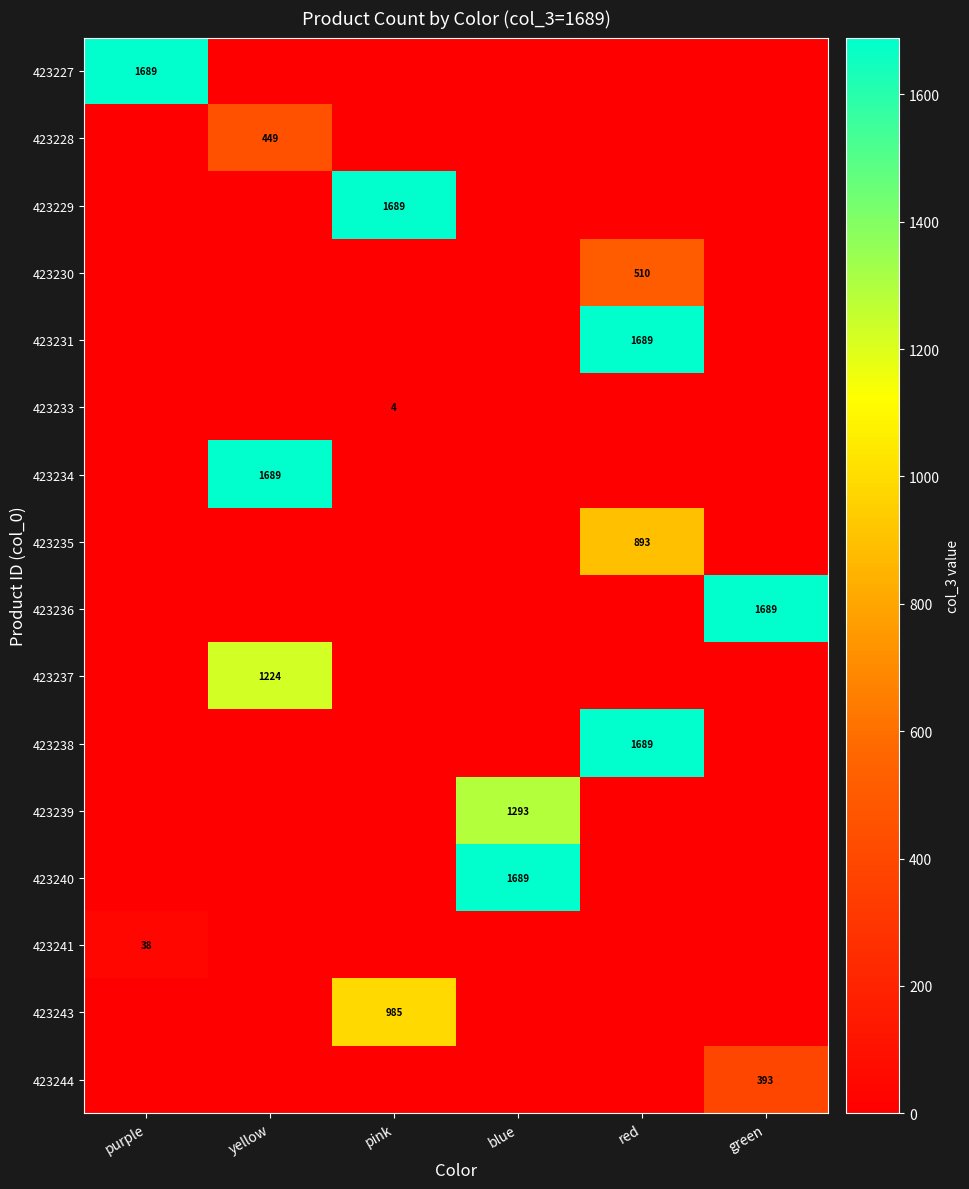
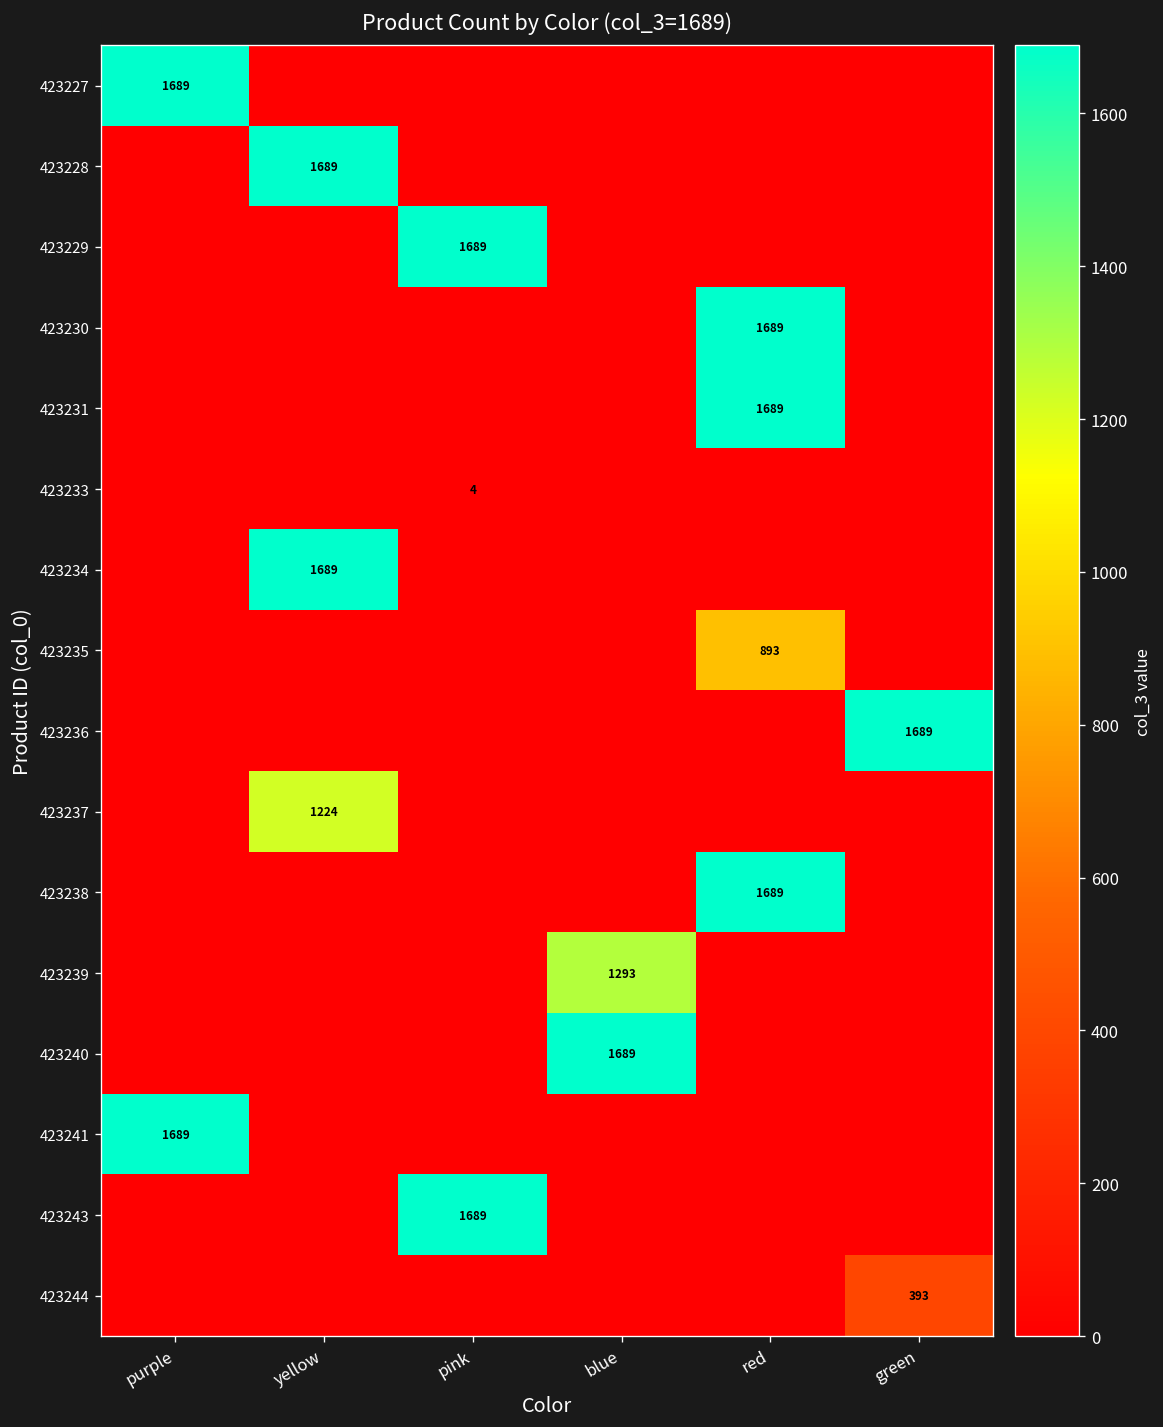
423228, yellow: 449 -> 1689
423230, red: 510 -> 1689
423241, purple: 38 -> 1689
423243, pink: 985 -> 1689
